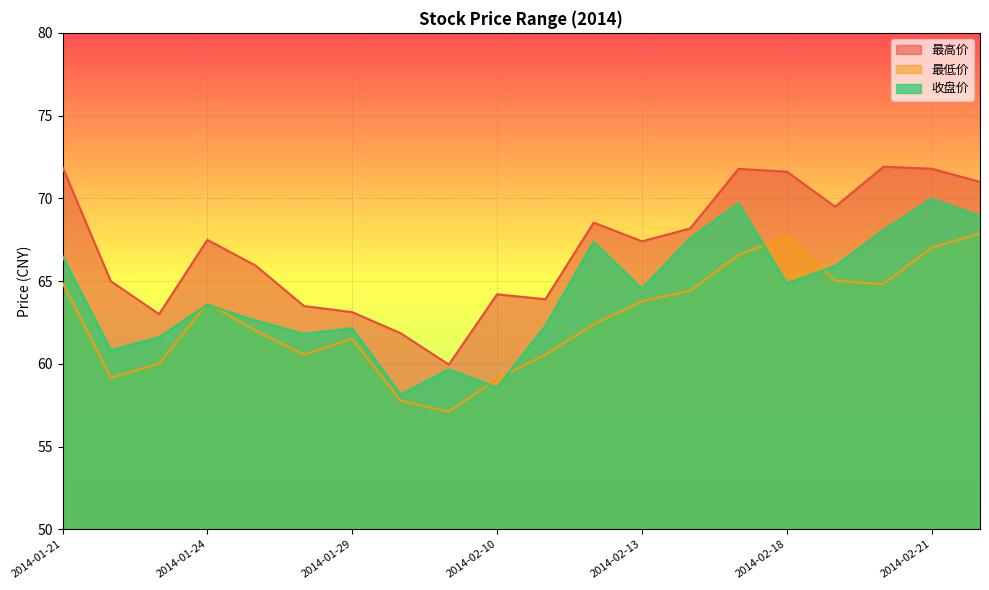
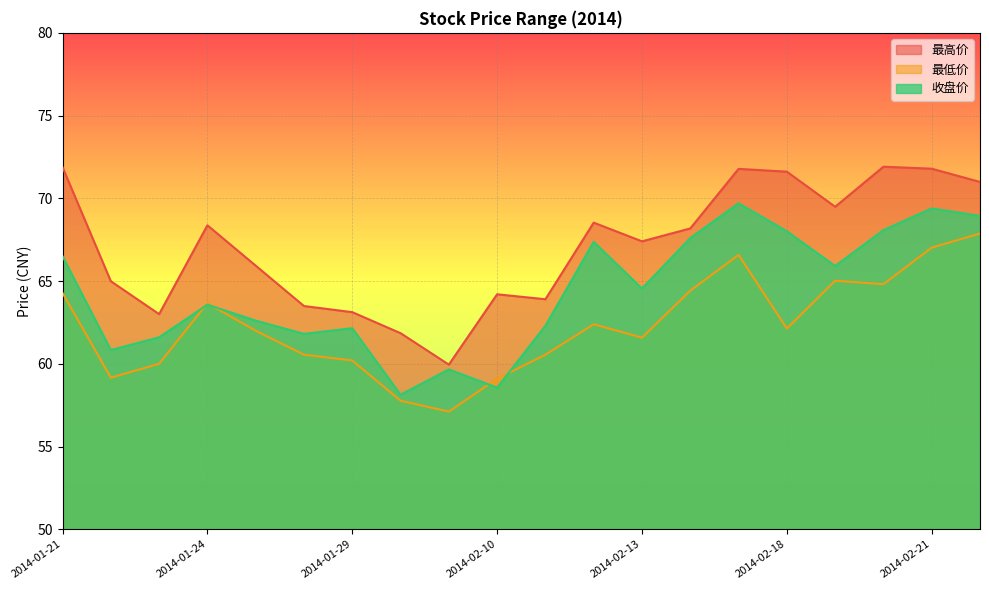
最低价, 2014-01-21: 64.9 -> 64.3
最高价, 2014-01-24: 67.5 -> 68.4
最低价, 2014-01-29: 61.5 -> 60.2
最低价, 2014-02-13: 63.8 -> 61.6
最低价, 2014-02-18: 67.7 -> 62.1
收盘价, 2014-02-18: 64.9 -> 68.0
收盘价, 2014-02-21: 70.0 -> 69.4
